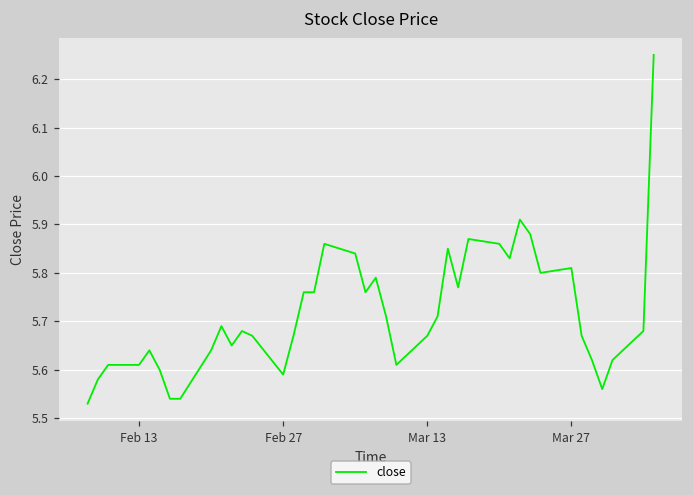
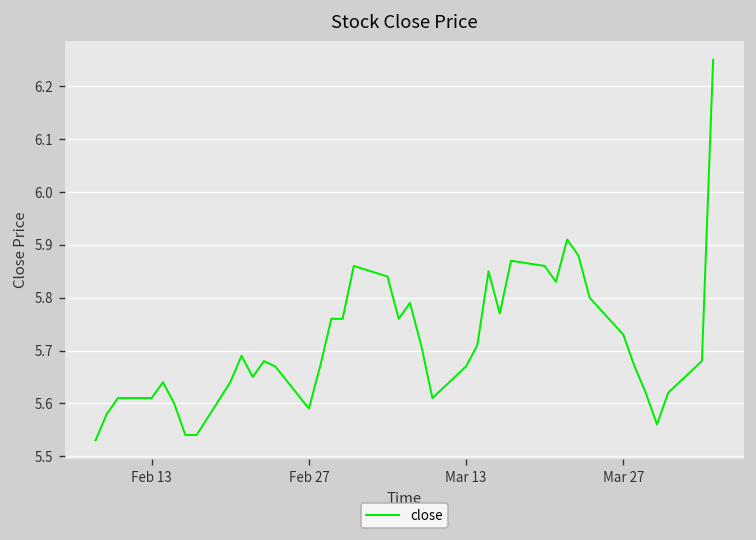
Mar 27: 5.81 -> 5.73
